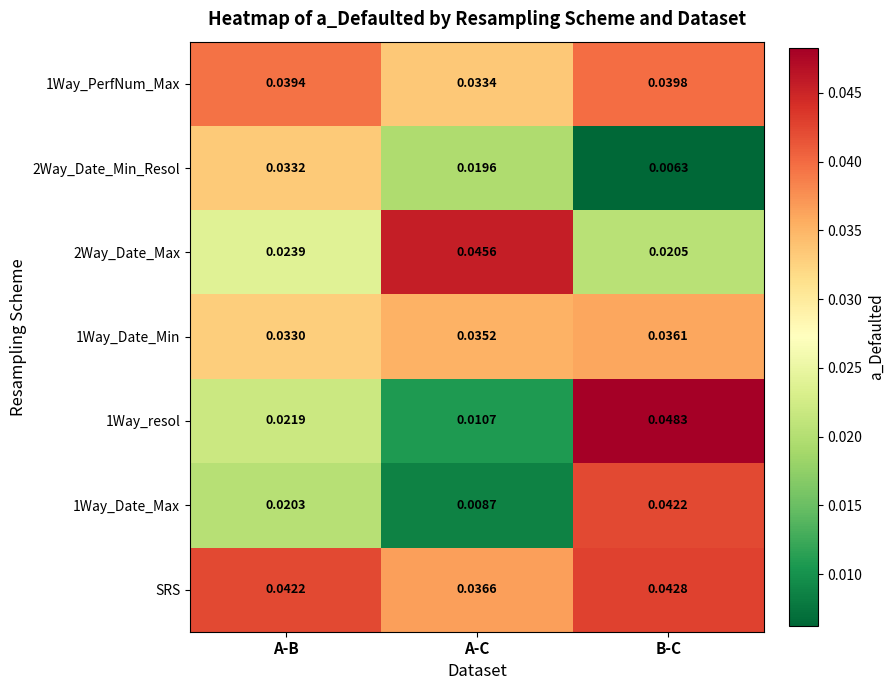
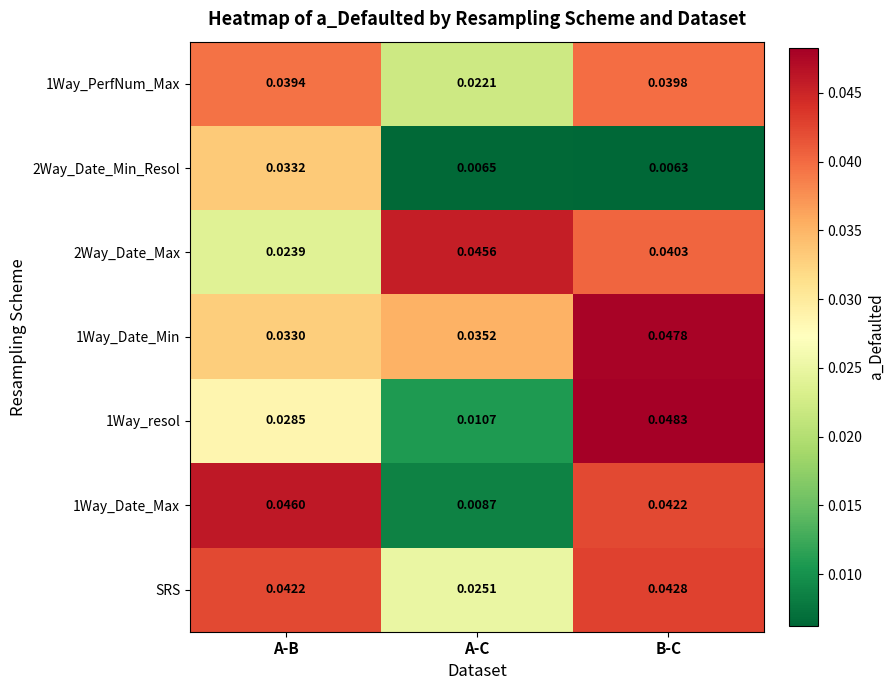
1Way_PerfNum_Max, A-C: 0.0334 -> 0.0221
2Way_Date_Min_Resol, A-C: 0.0196 -> 0.0065
2Way_Date_Max, B-C: 0.0205 -> 0.0403
1Way_Date_Min, B-C: 0.0361 -> 0.0478
1Way_resol, A-B: 0.0219 -> 0.0285
1Way_Date_Max, A-B: 0.0203 -> 0.0460
SRS, A-C: 0.0366 -> 0.0251
